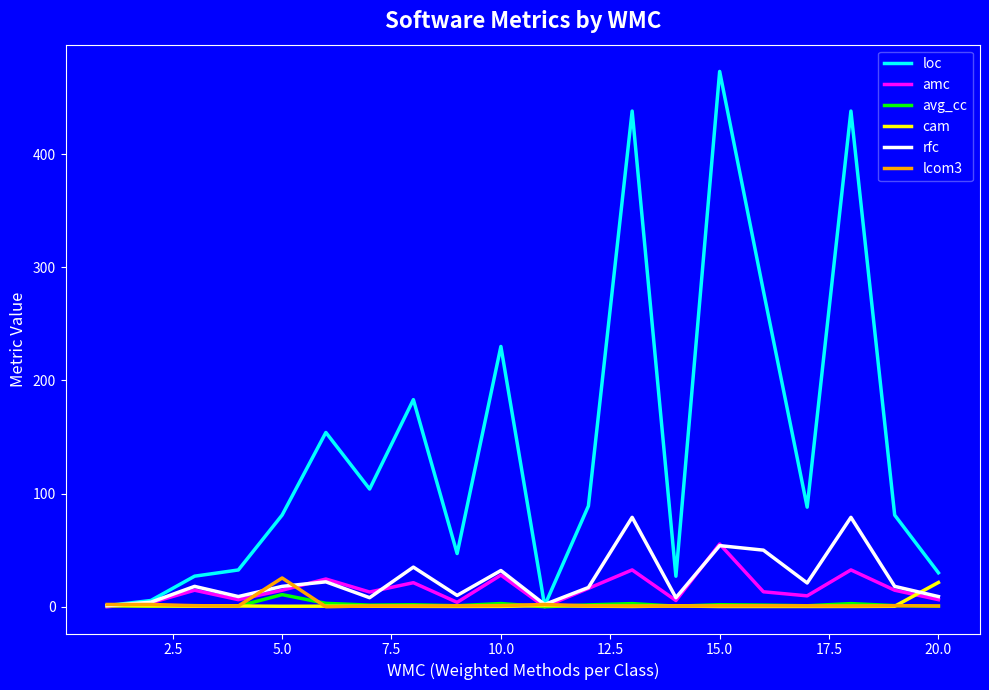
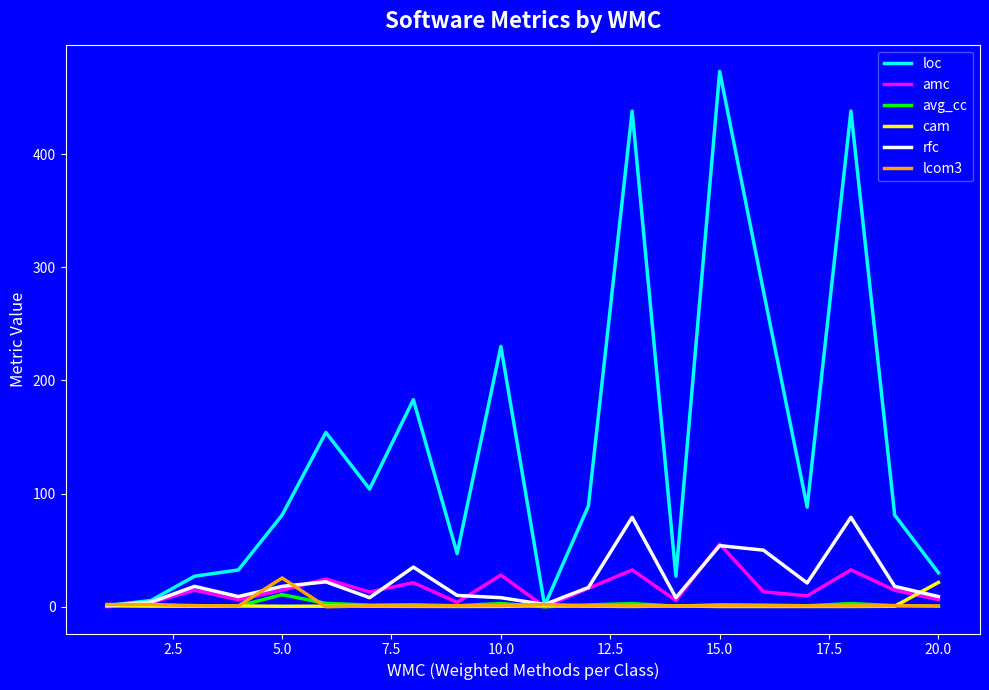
rfc, 10.0: 32 -> 8
